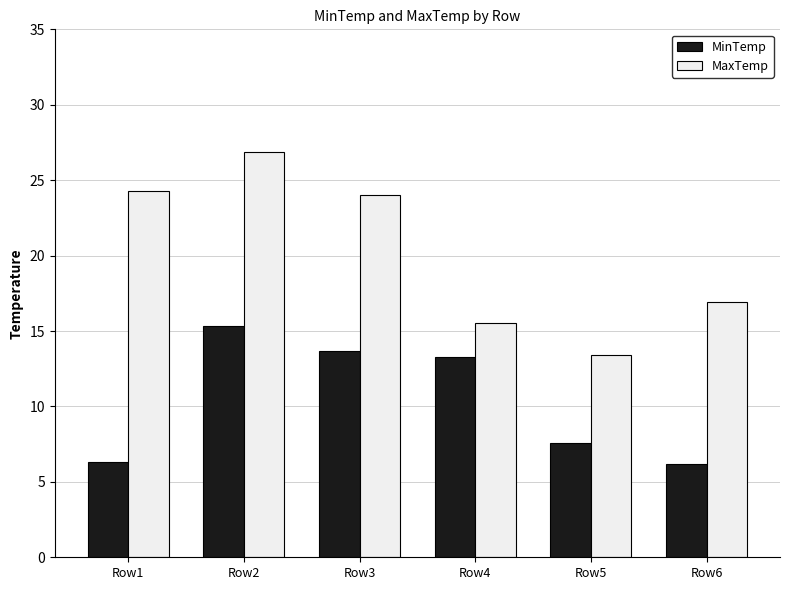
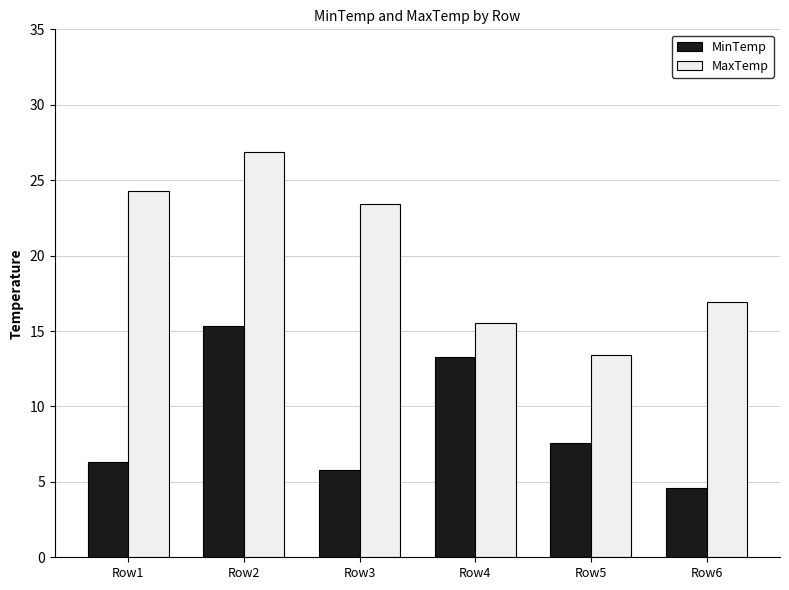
MinTemp, Row3: 13.7 -> 5.8
MaxTemp, Row3: 24.0 -> 23.4
MinTemp, Row6: 6.2 -> 4.6
